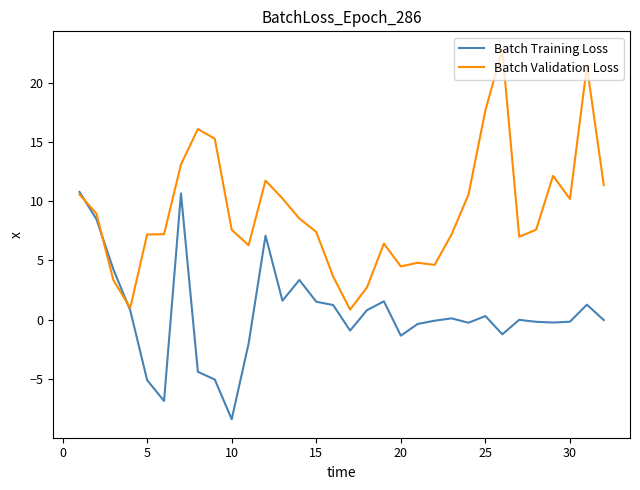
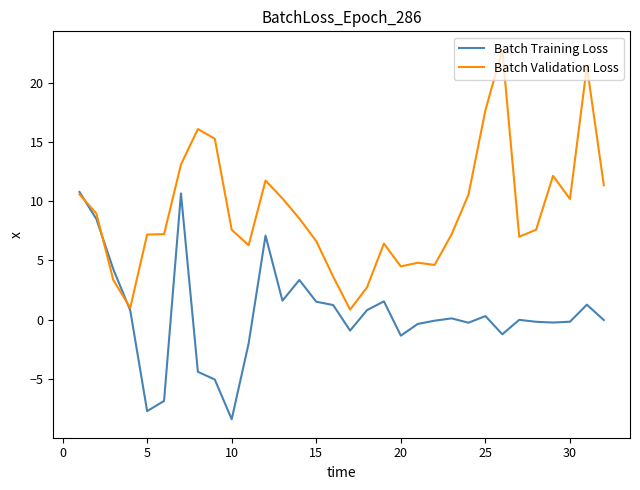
Batch Training Loss, 5: -5.1 -> -7.7
Batch Validation Loss, 15: 7.4 -> 6.6
